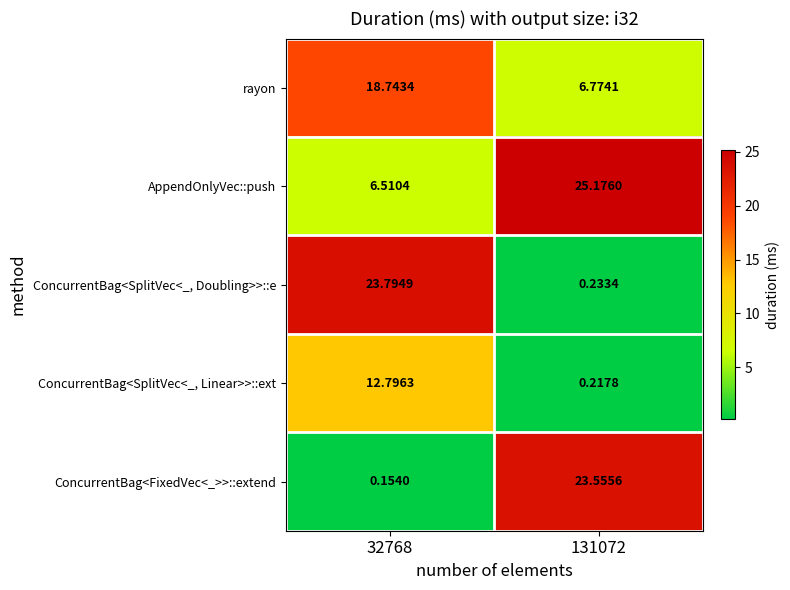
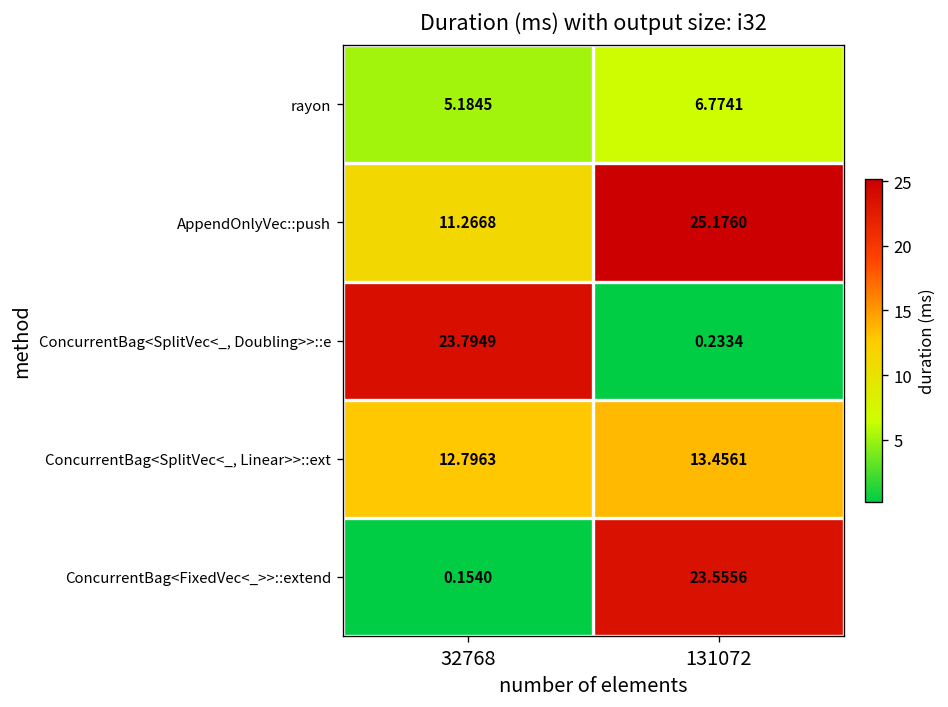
rayon, 32768: 18.7434 -> 5.1845
AppendOnlyVec::push, 32768: 6.5104 -> 11.2668
ConcurrentBag<SplitVec<_, Linear>>::ext, 131072: 0.2178 -> 13.4561
